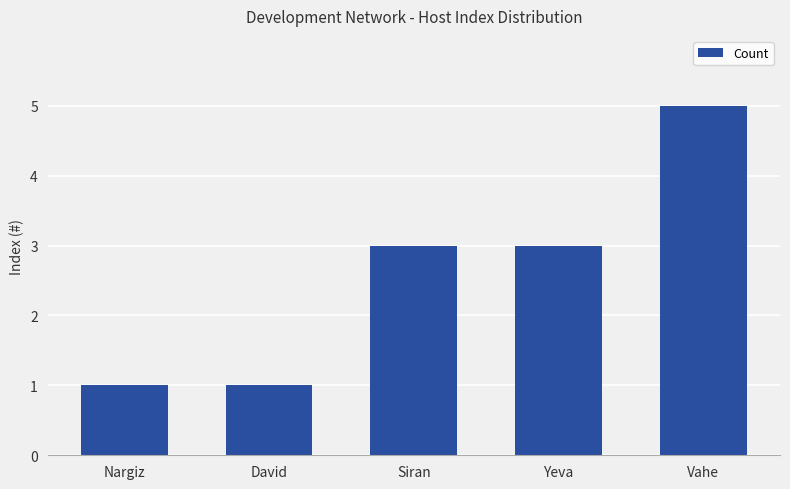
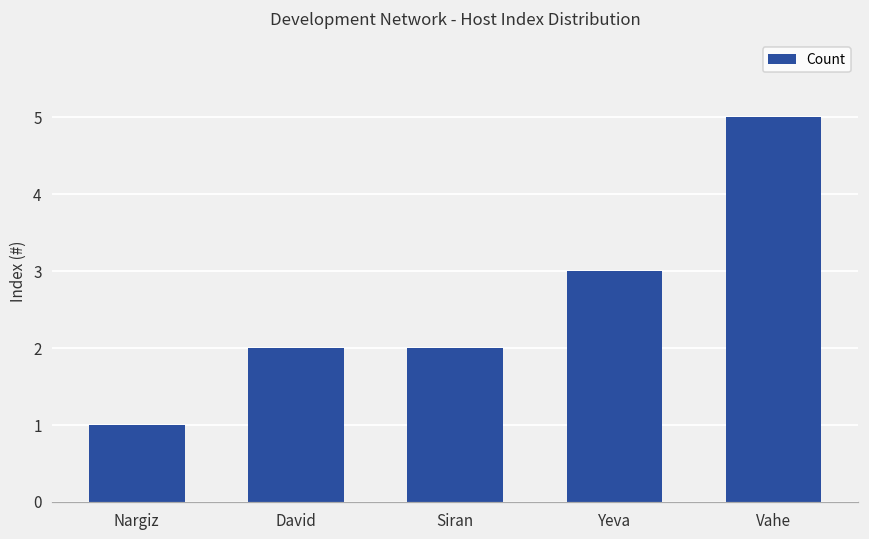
David: 1 -> 2
Siran: 3 -> 2
